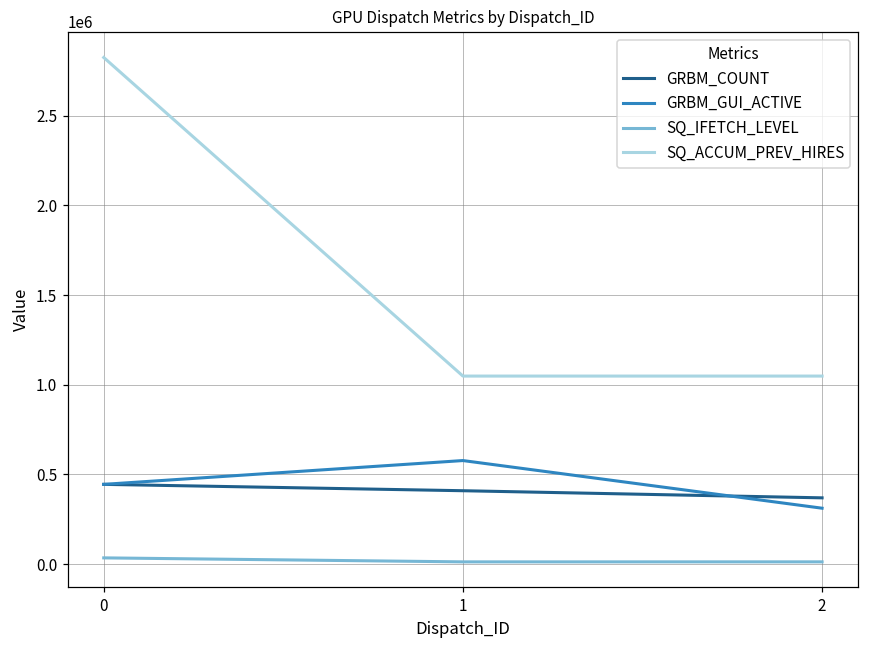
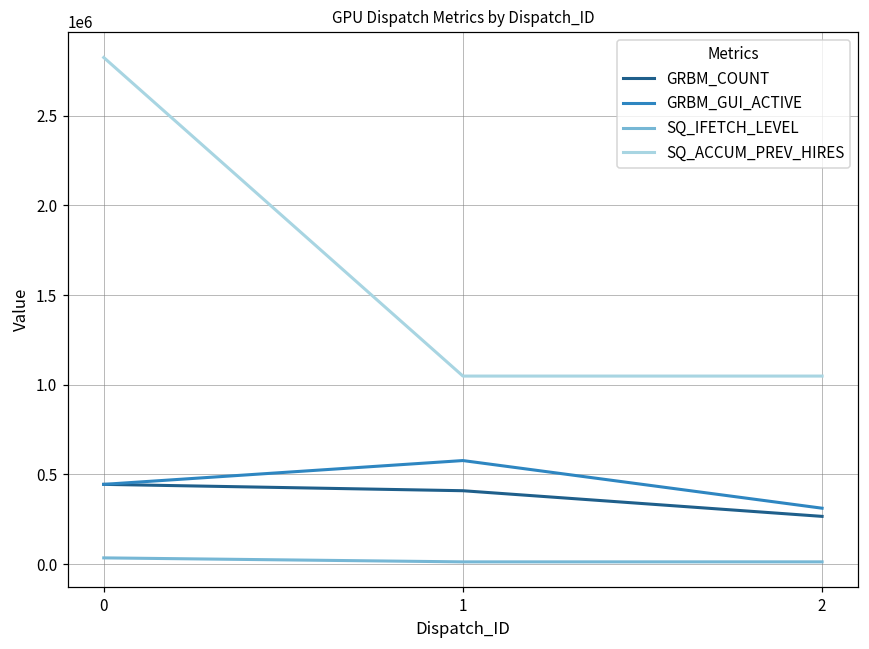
GRBM_COUNT, 2: 370000 -> 270000
